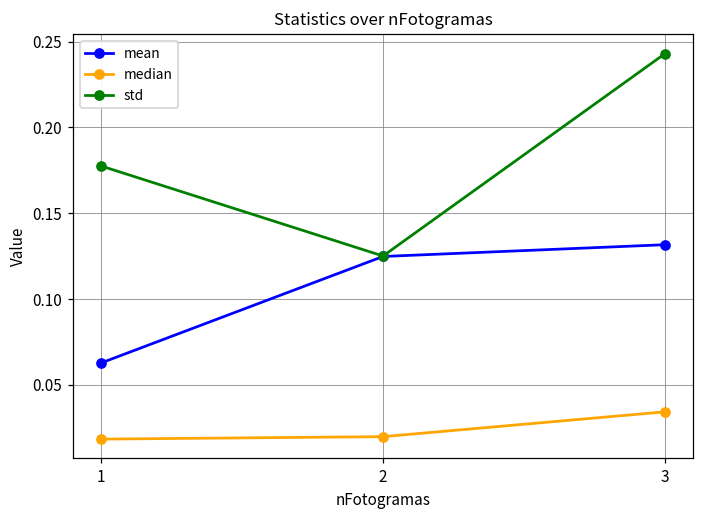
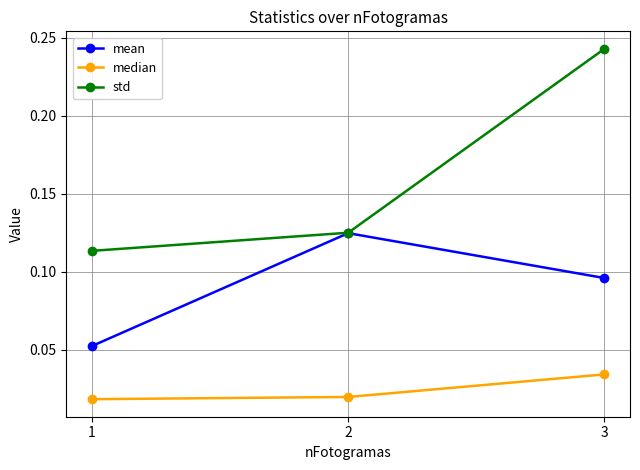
mean, 1: 0.063 -> 0.052
std, 1: 0.178 -> 0.113
mean, 3: 0.132 -> 0.096
